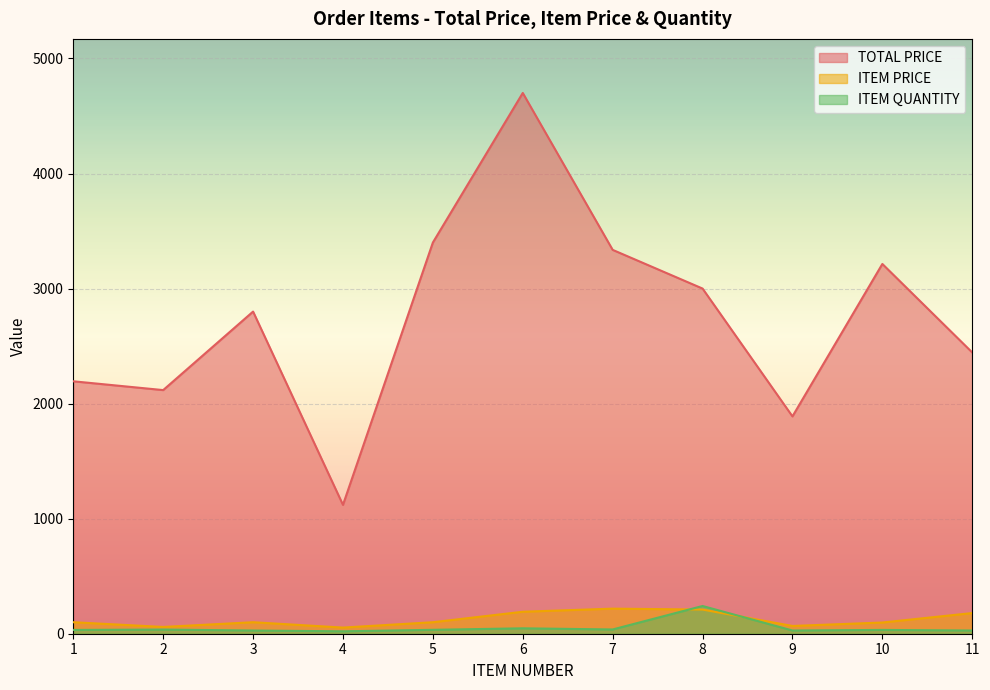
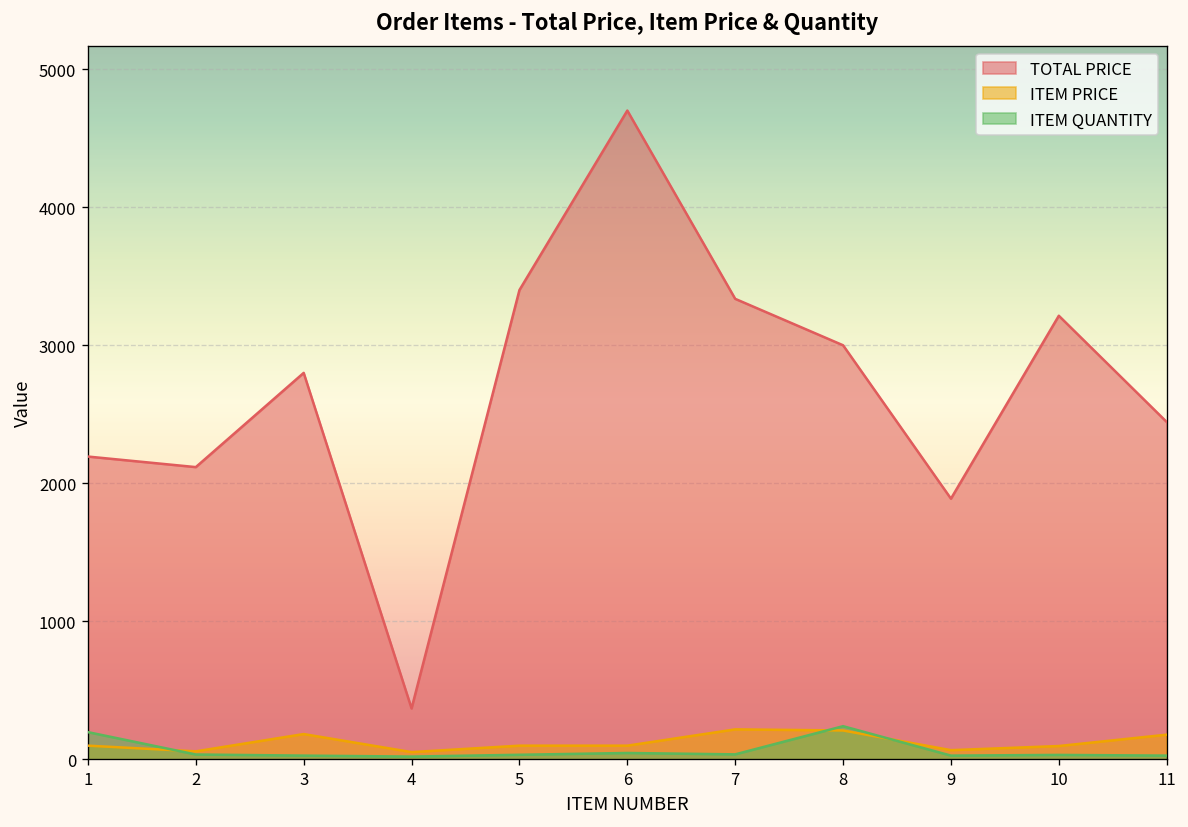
ITEM QUANTITY, 1: 30 -> 200
ITEM PRICE, 3: 100 -> 180
TOTAL PRICE, 4: 1120 -> 370
ITEM PRICE, 6: 190 -> 100
